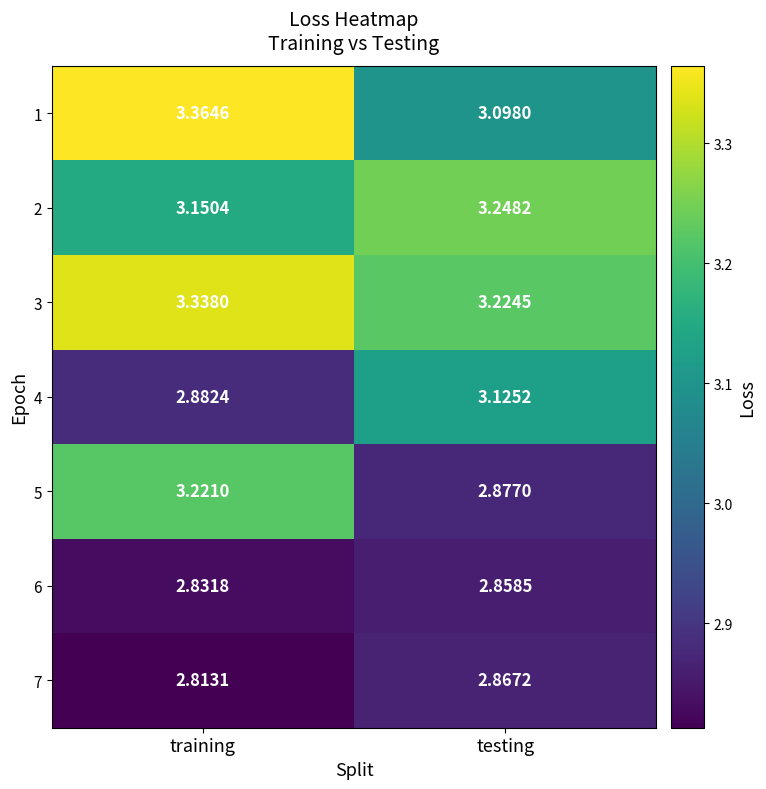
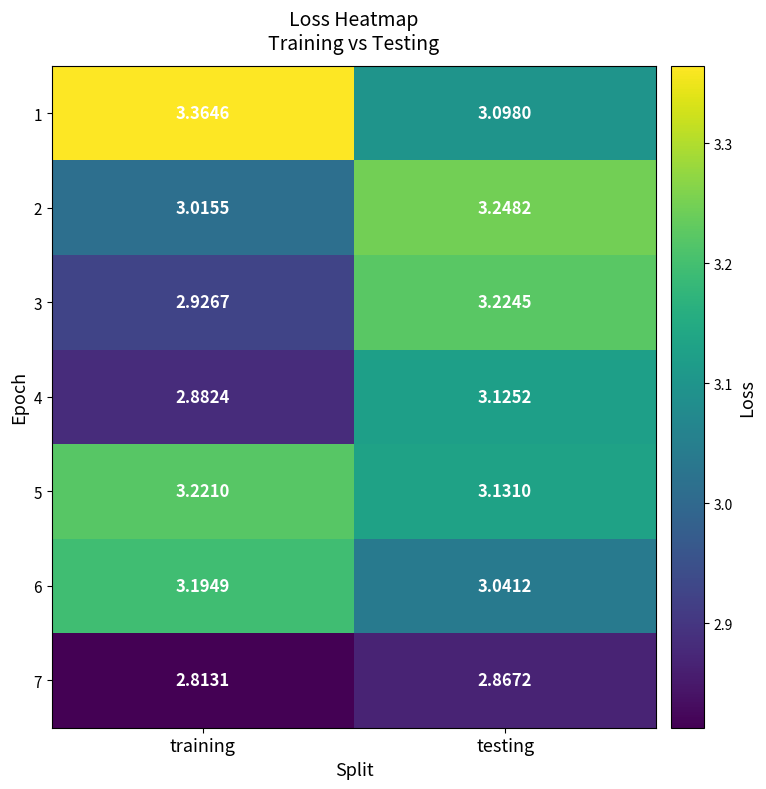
2, training: 3.1504 -> 3.0155
3, training: 3.3380 -> 2.9267
5, testing: 2.8770 -> 3.1310
6, training: 2.8318 -> 3.1949
6, testing: 2.8585 -> 3.0412
